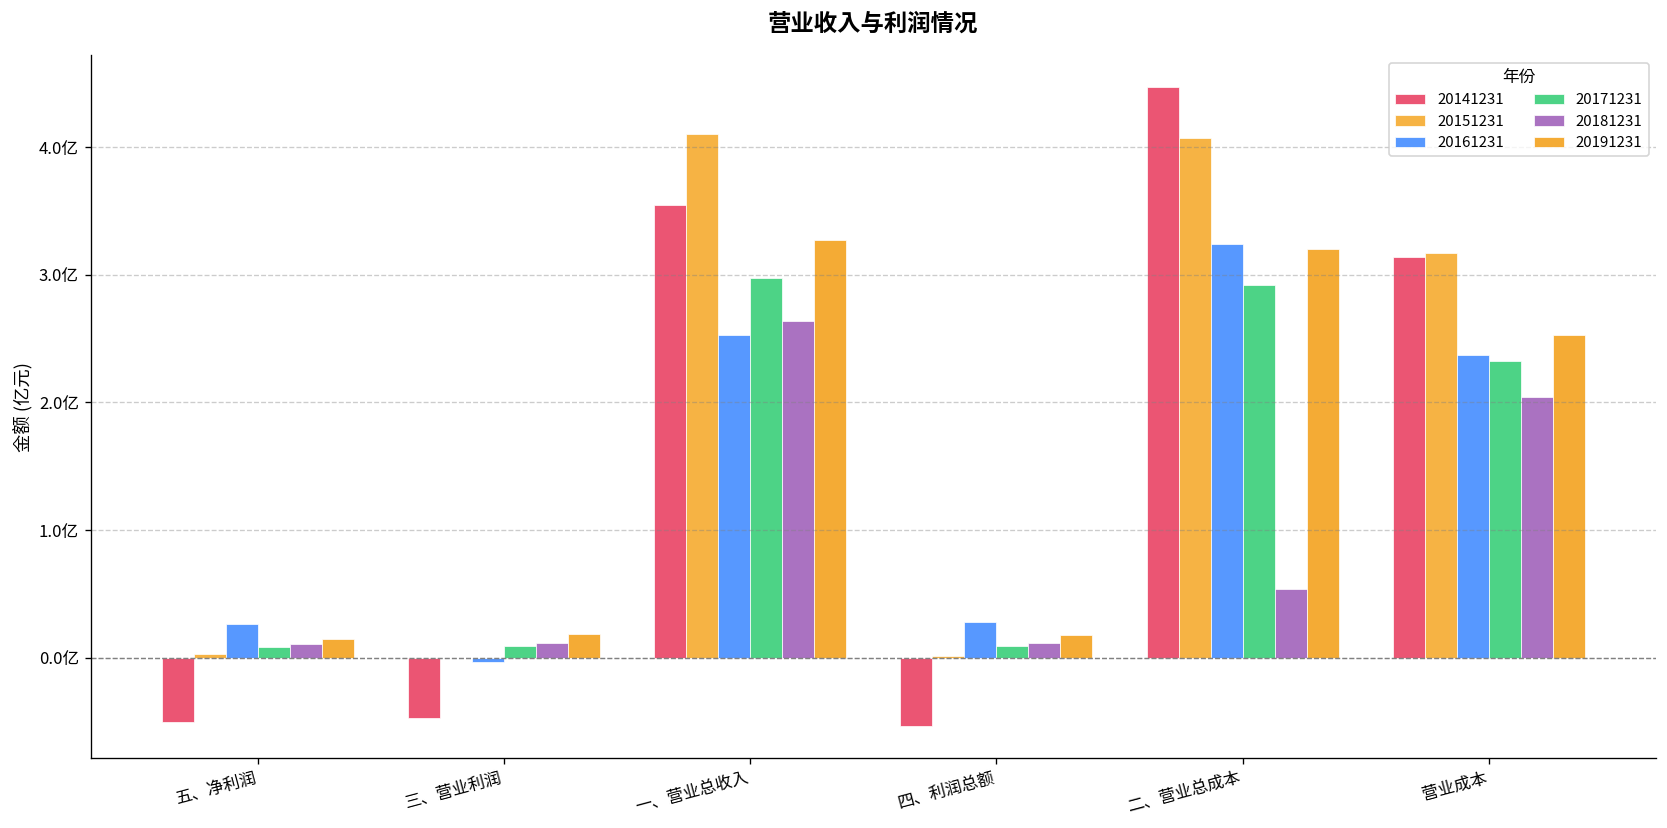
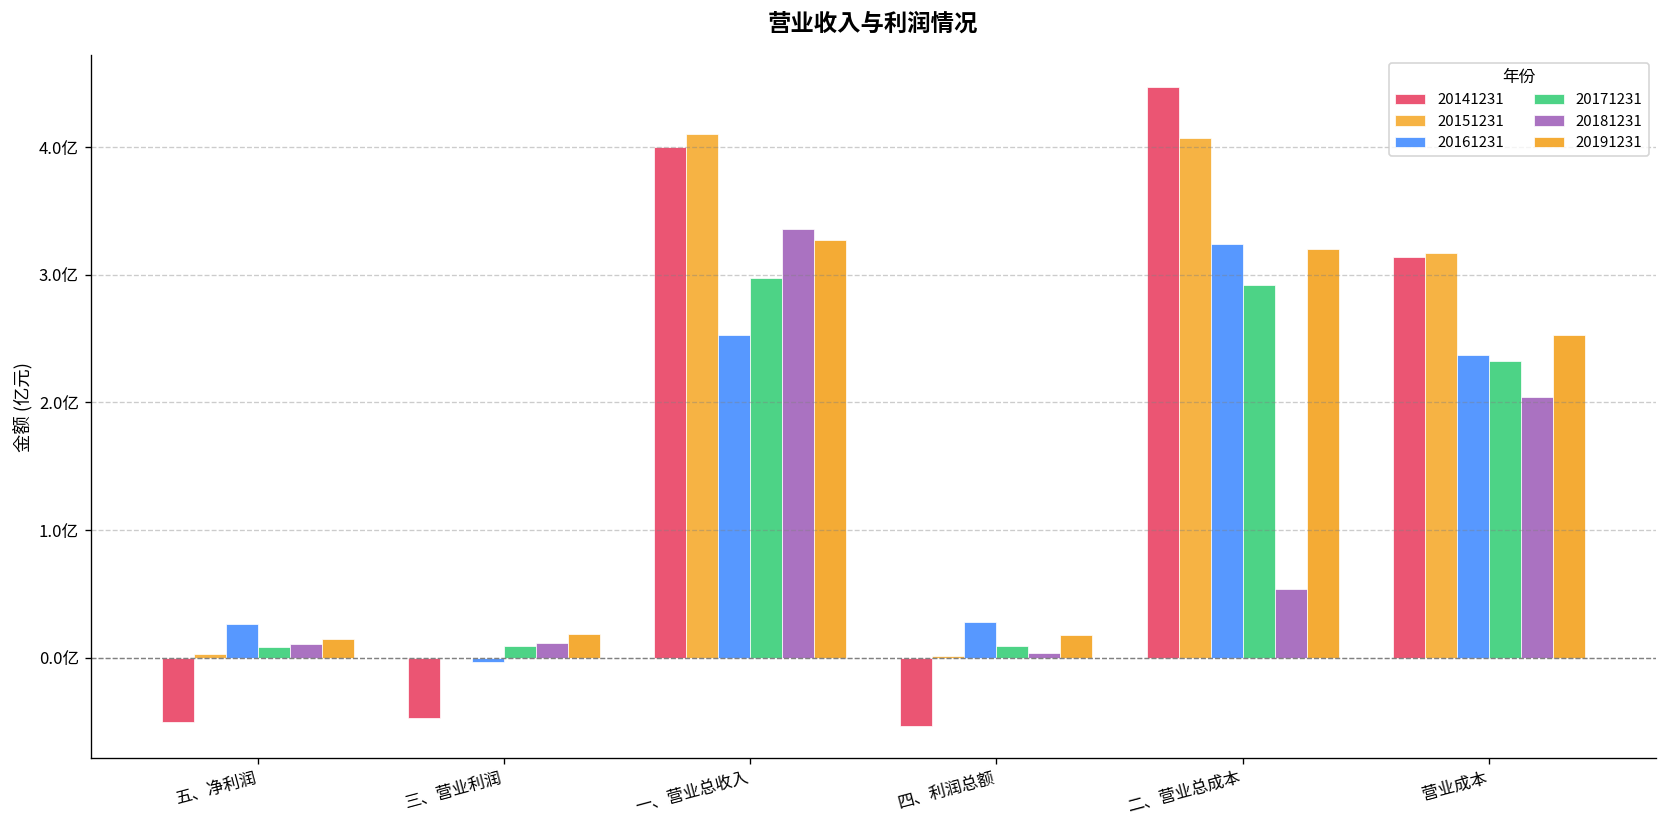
20141231, 一、营业总收入: 3.55亿 -> 4.00亿
20181231, 一、营业总收入: 2.64亿 -> 3.36亿
20181231, 四、利润总额: 0.12亿 -> 0.04亿
